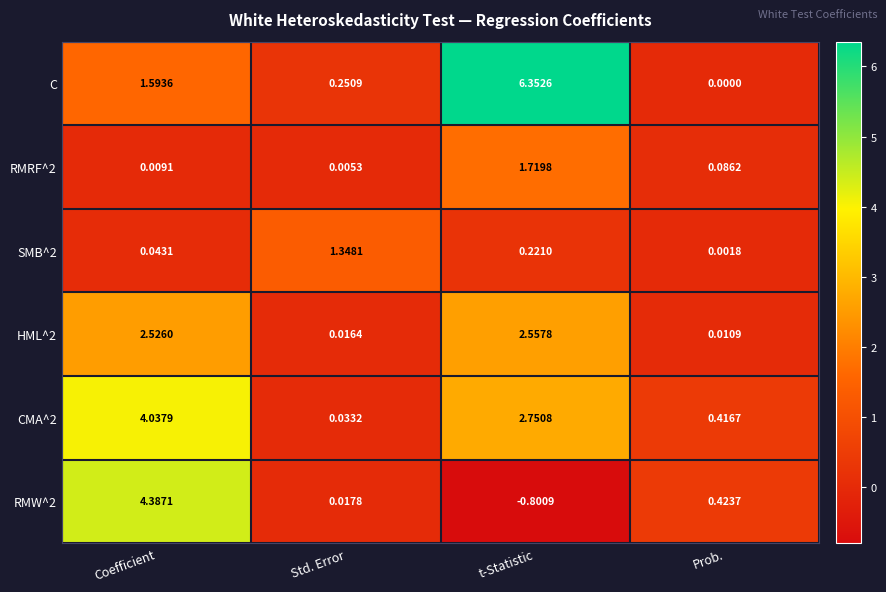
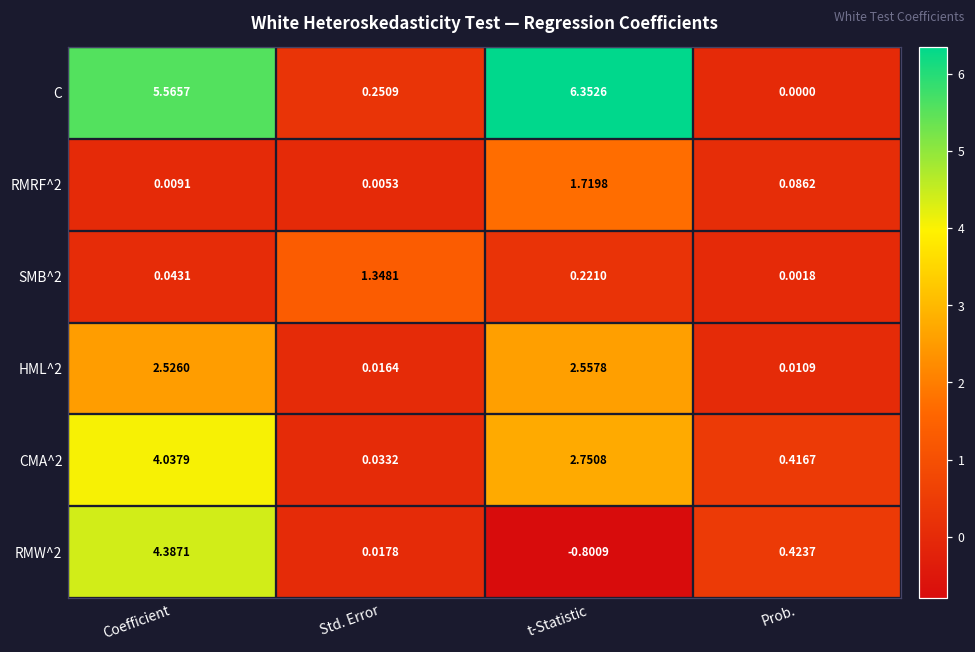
C, Coefficient: 1.5936 -> 5.5657
